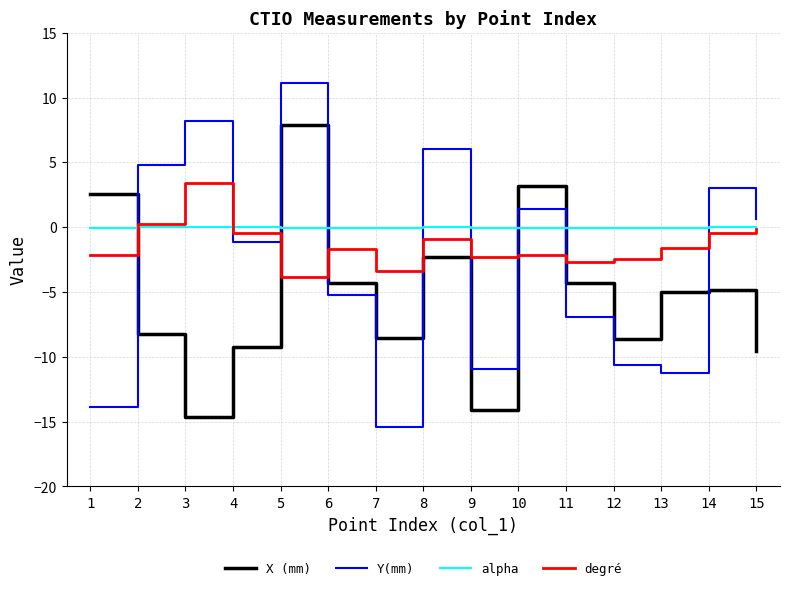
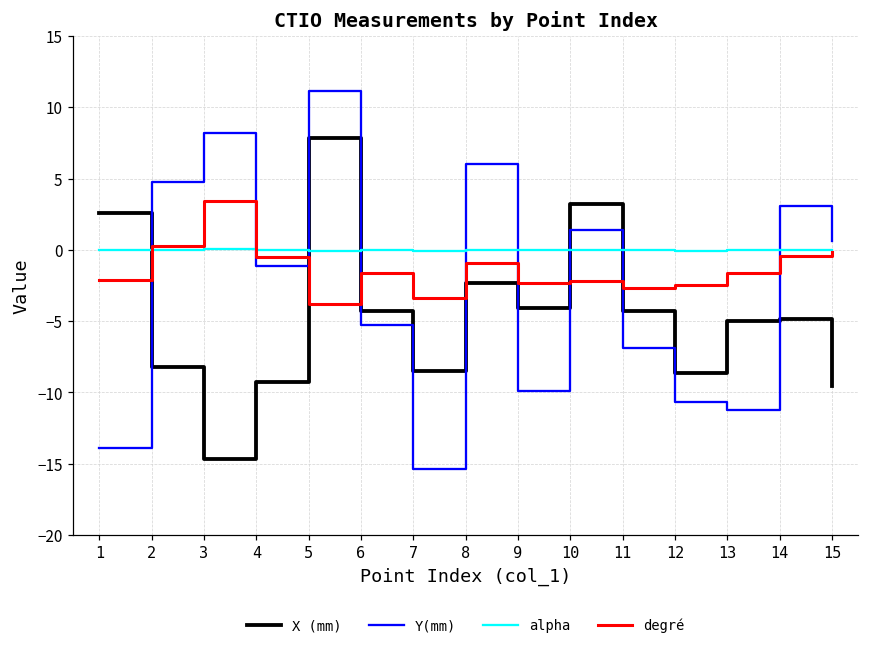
X (mm), 9: -14.1 -> -4.1
Y(mm), 9: -10.9 -> -9.9
